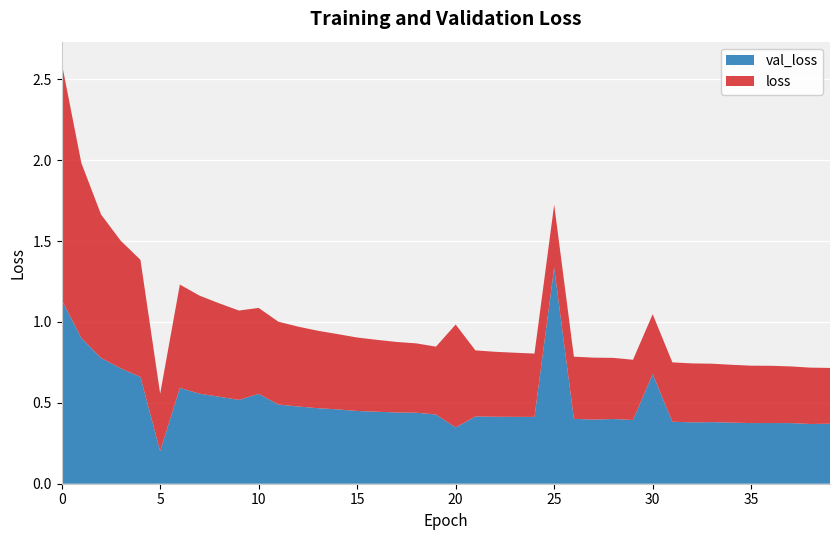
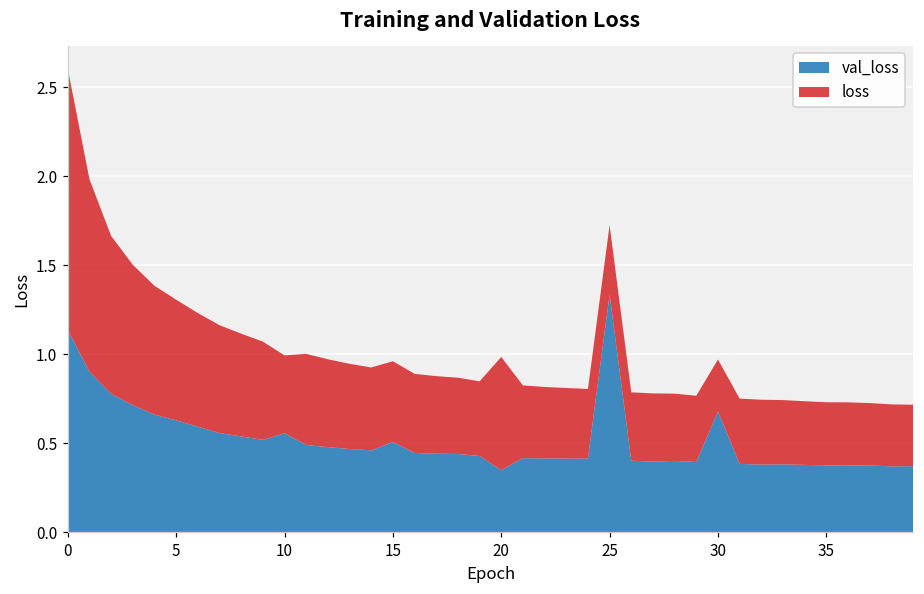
val_loss, 5: 0.20 -> 0.63
loss, 5: 0.36 -> 0.68
loss, 10: 0.53 -> 0.44
val_loss, 15: 0.45 -> 0.51
loss, 30: 0.37 -> 0.29
